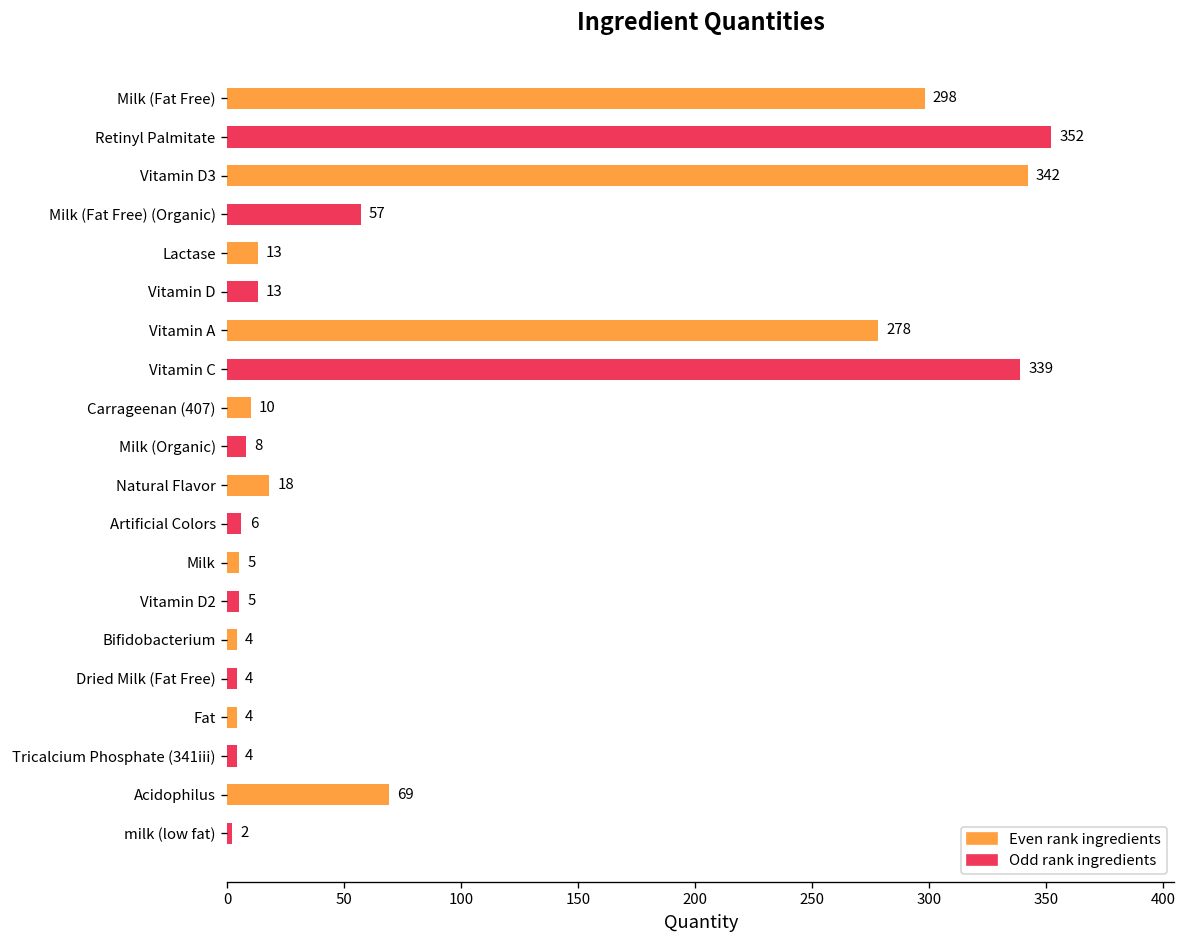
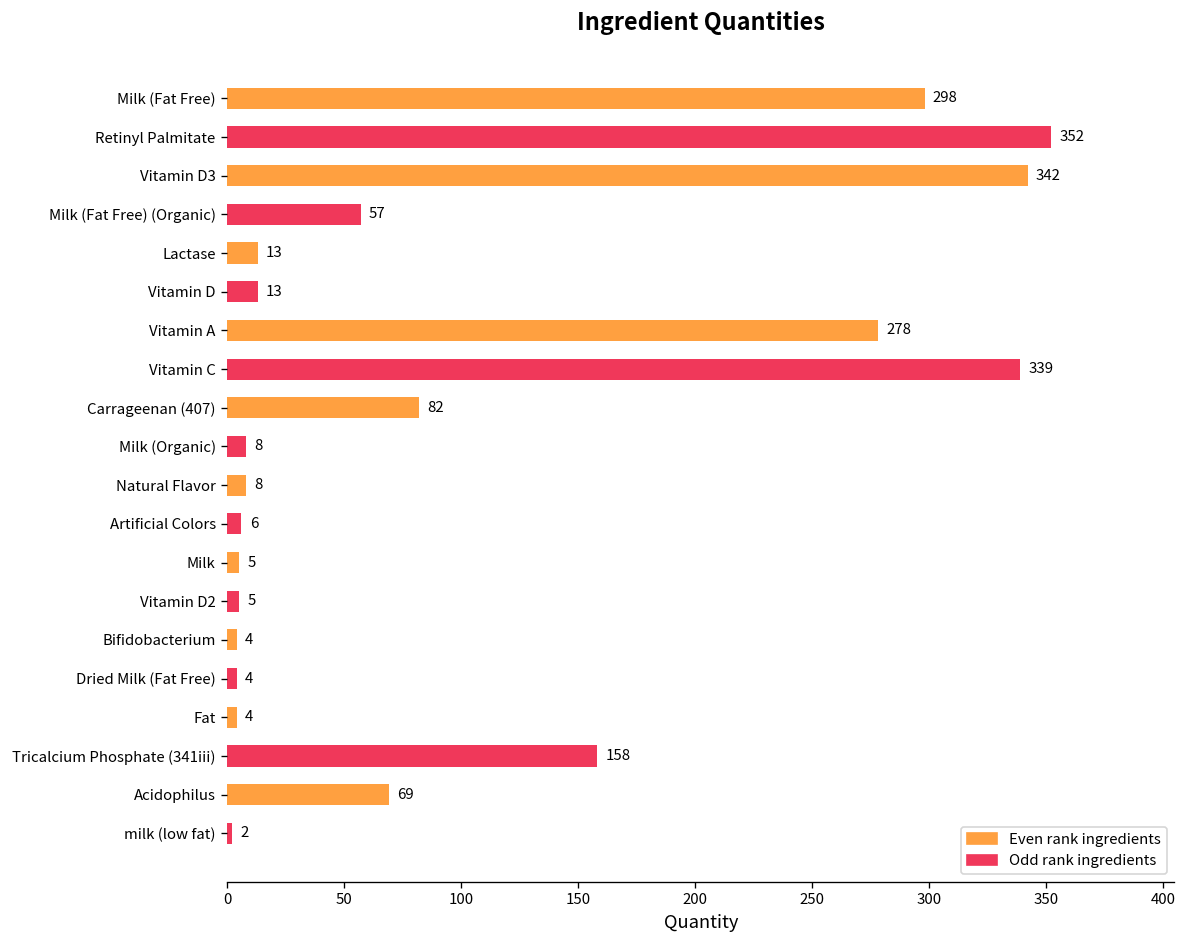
Carrageenan (407): 10 -> 82
Natural Flavor: 18 -> 8
Tricalcium Phosphate (341iii): 4 -> 158
